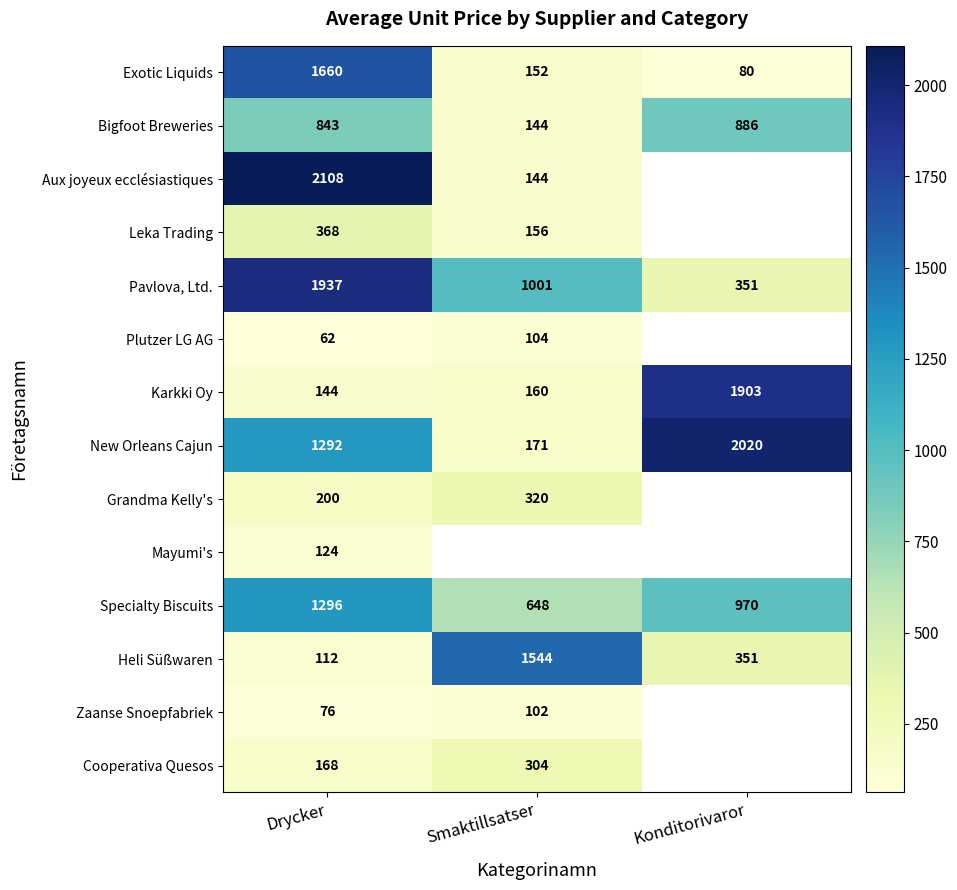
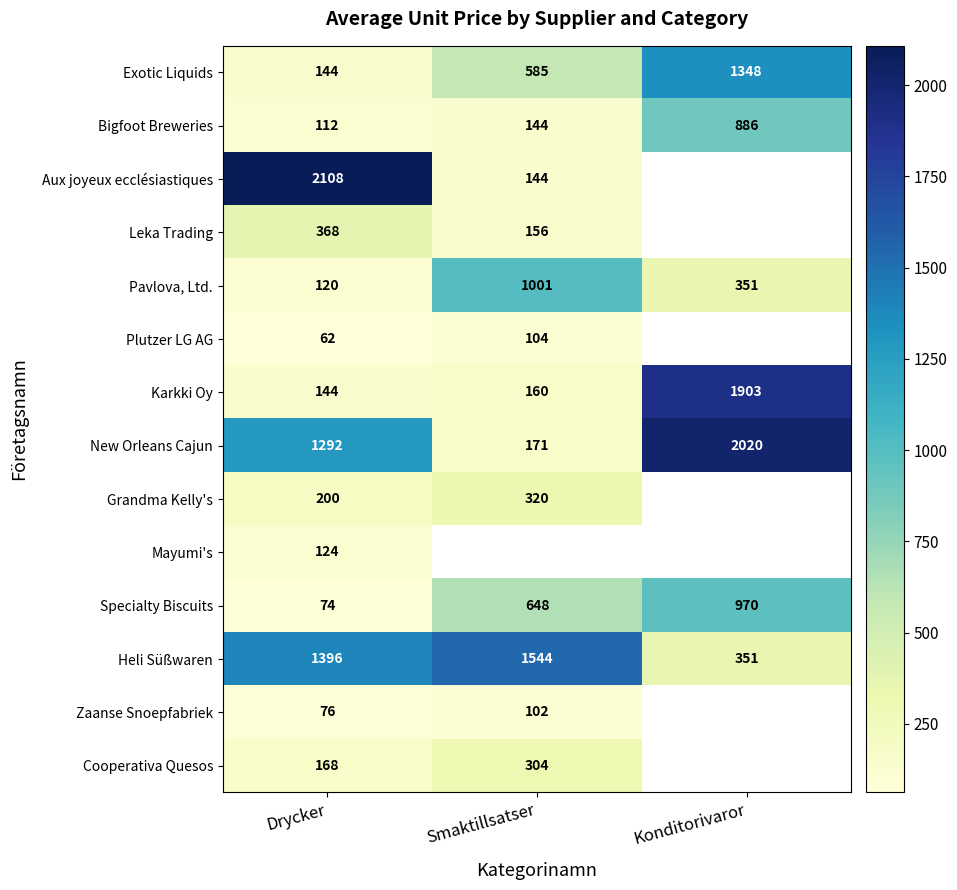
Exotic Liquids, Drycker: 1660 -> 144
Exotic Liquids, Smaktillsatser: 152 -> 585
Exotic Liquids, Konditorivaror: 80 -> 1348
Bigfoot Breweries, Drycker: 843 -> 112
Pavlova, Ltd., Drycker: 1937 -> 120
Specialty Biscuits, Drycker: 1296 -> 74
Heli Süßwaren, Drycker: 112 -> 1396
